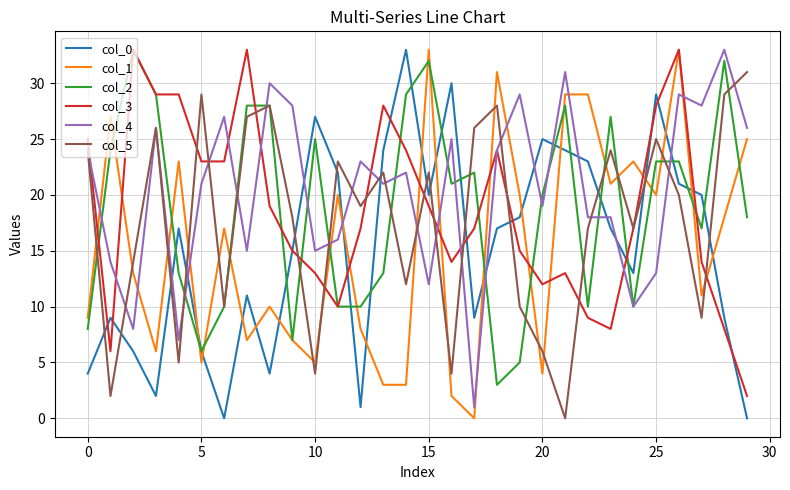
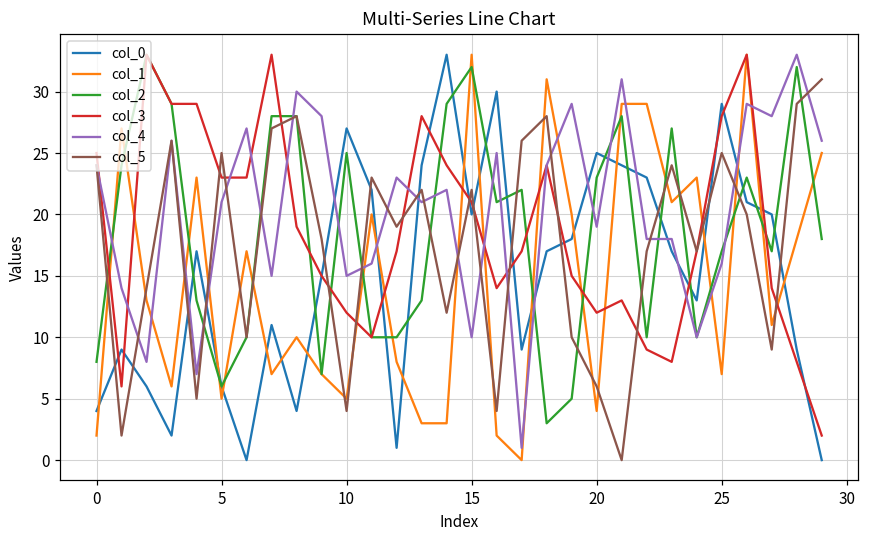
col_1, 0: 9 -> 2
col_5, 5: 29 -> 25
col_3, 10: 13 -> 12
col_3, 15: 19 -> 21
col_4, 15: 12 -> 10
col_2, 20: 20 -> 23
col_1, 25: 20 -> 7
col_2, 25: 23 -> 17
col_4, 25: 13 -> 16
